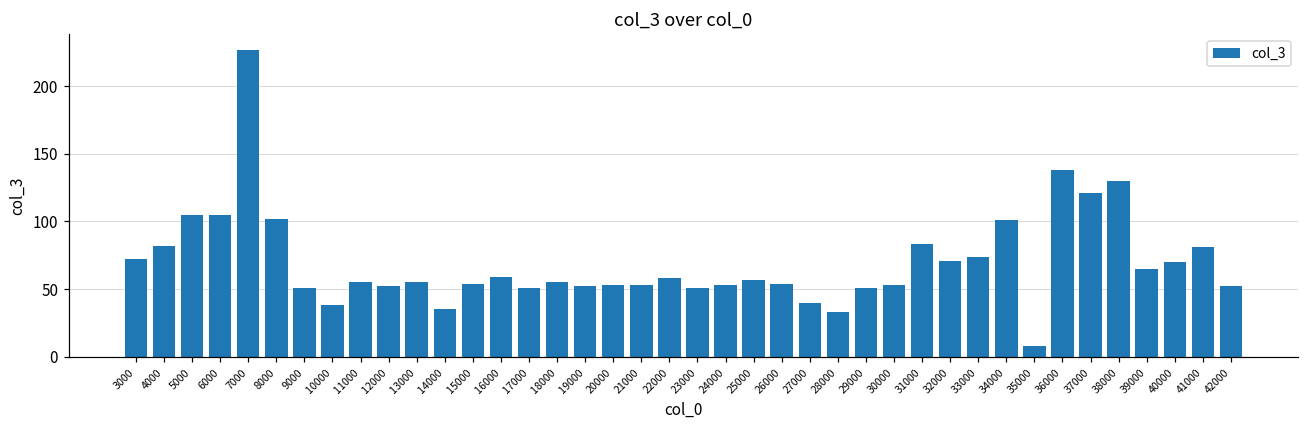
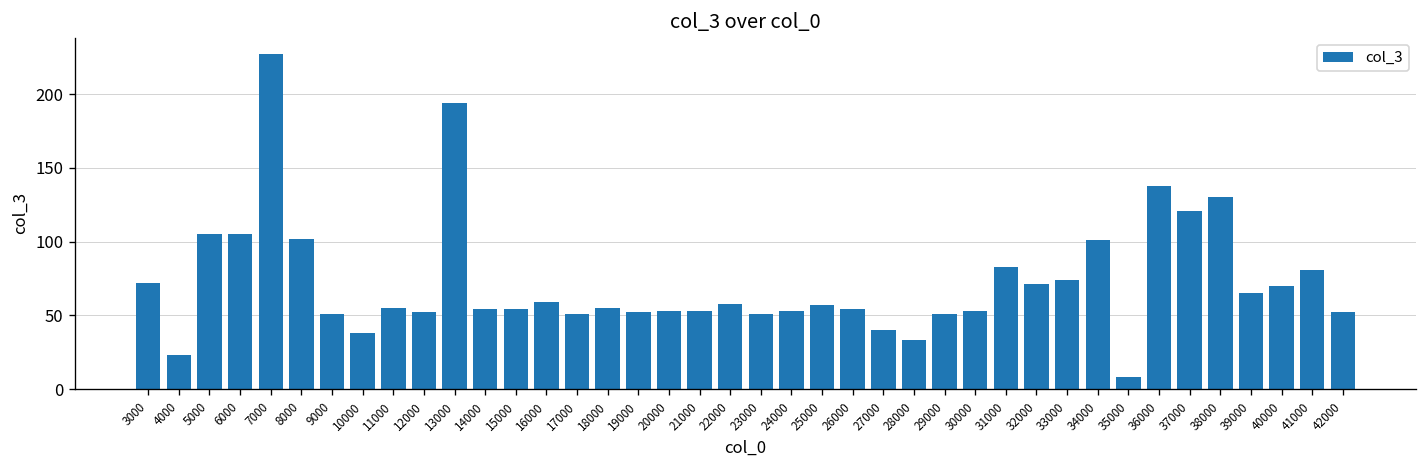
4000: 82 -> 23
13000: 55 -> 194
14000: 35 -> 54
